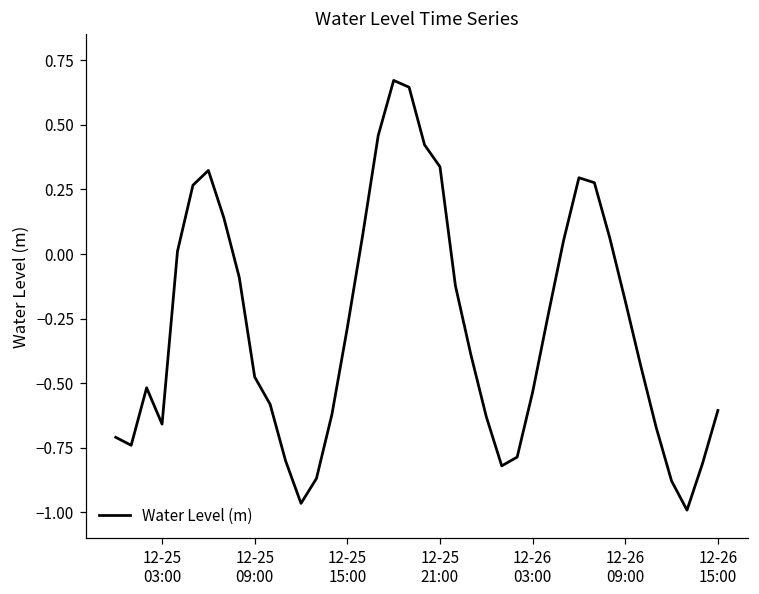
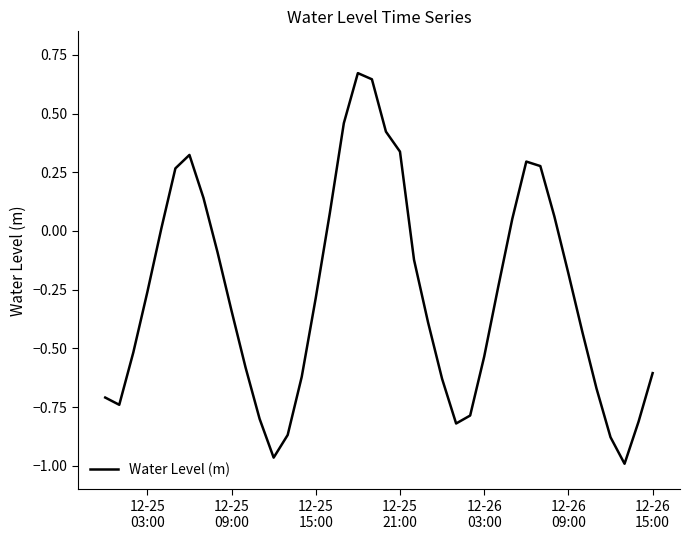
12-25 03:00: -0.66 -> -0.26
12-25 09:00: -0.48 -> -0.34
